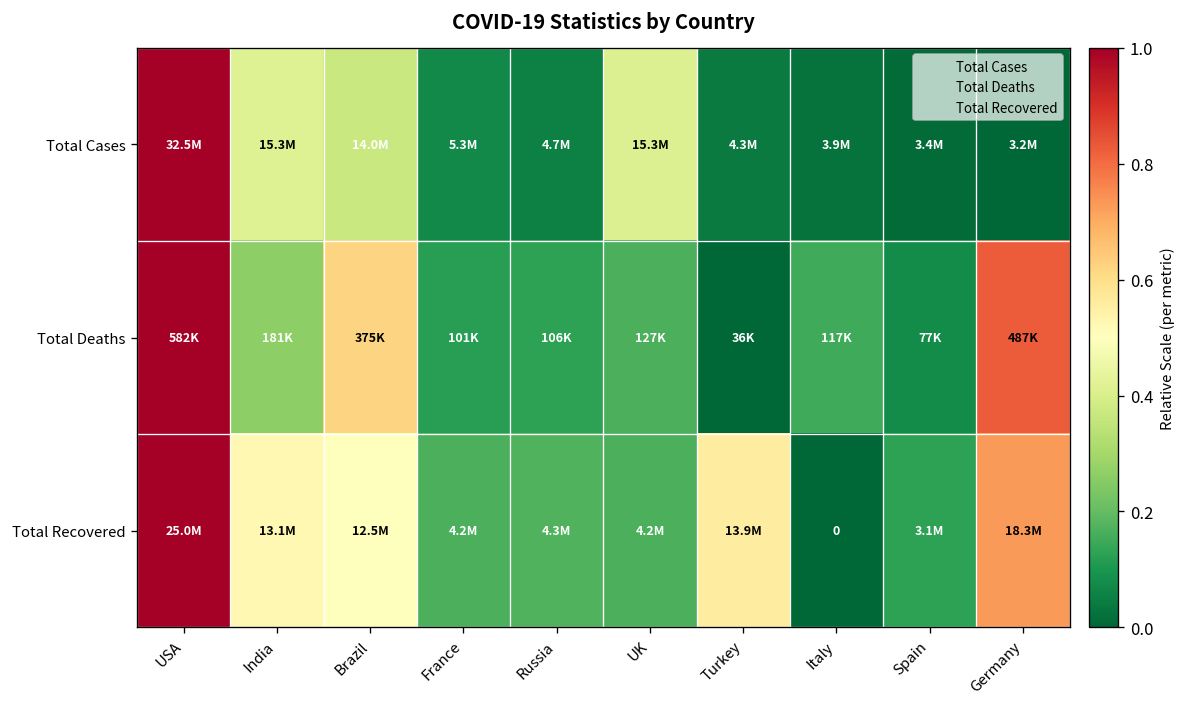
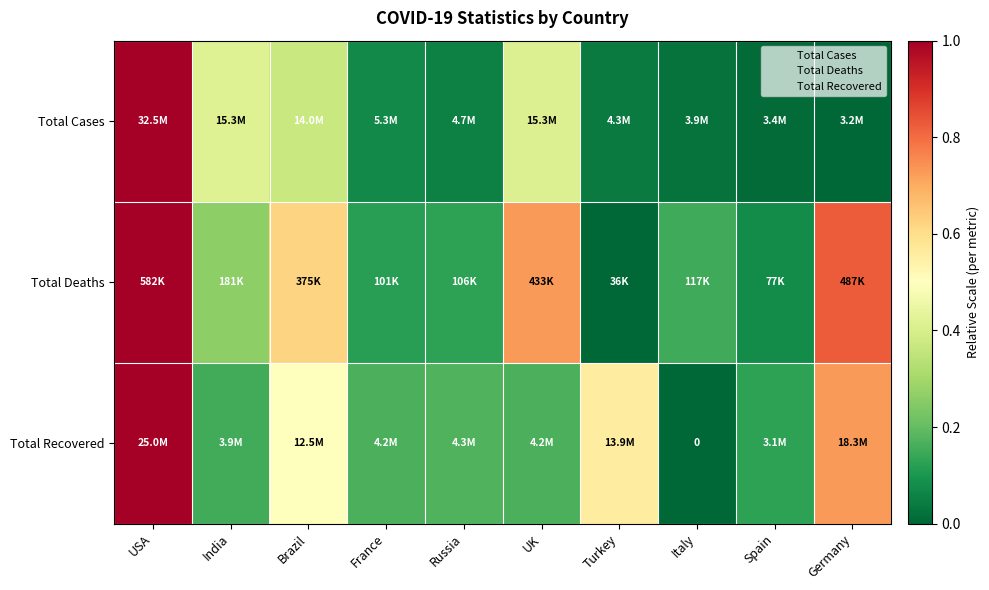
Total Deaths, UK: 127K -> 433K
Total Recovered, India: 13.1M -> 3.9M
